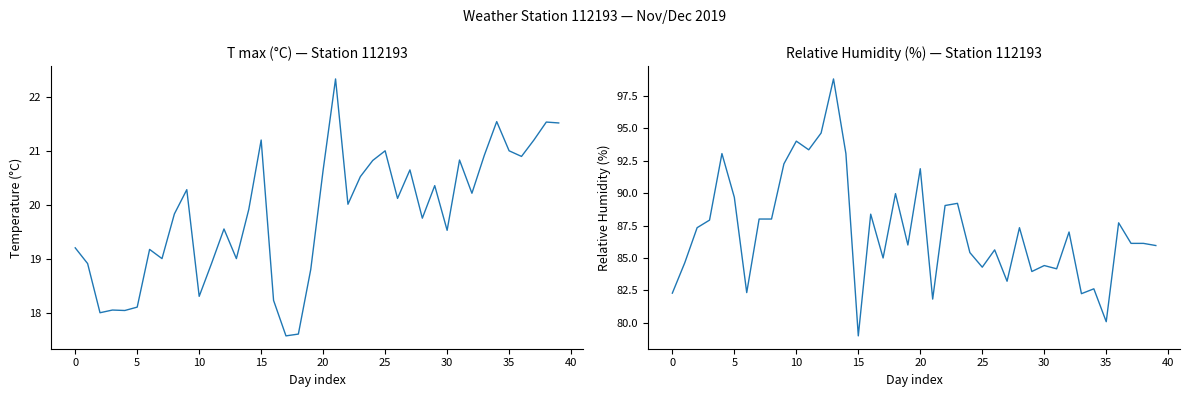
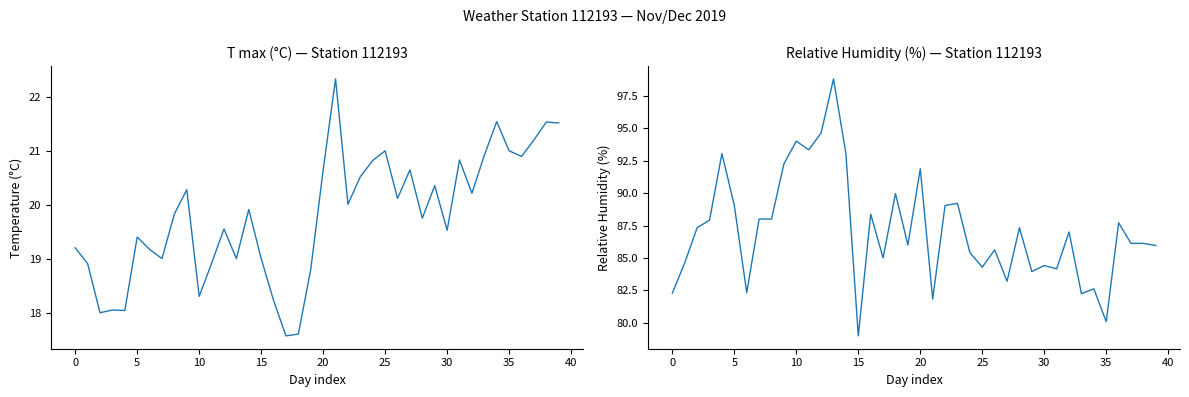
T max (°C) — Station 112193, 5: 18.1 -> 19.4
T max (°C) — Station 112193, 15: 21.2 -> 19.0
Relative Humidity (%) — Station 112193, 5: 89.7 -> 89.0
